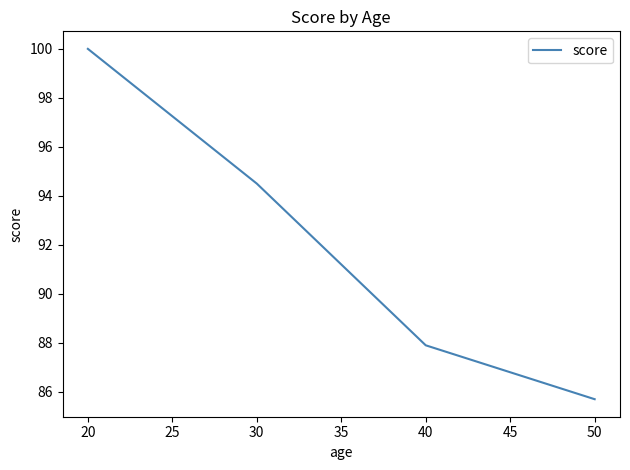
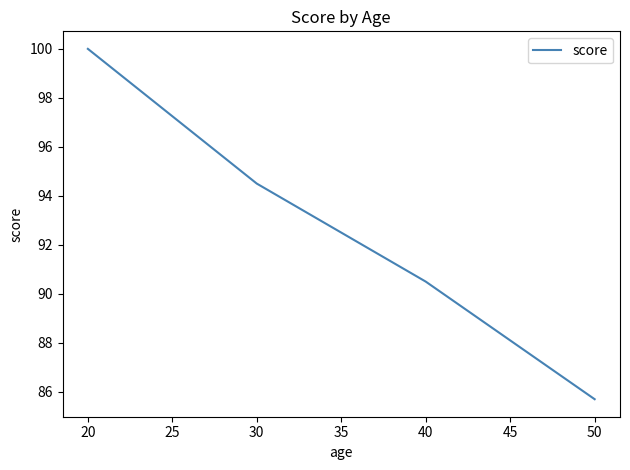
40: 87.9 -> 90.5
